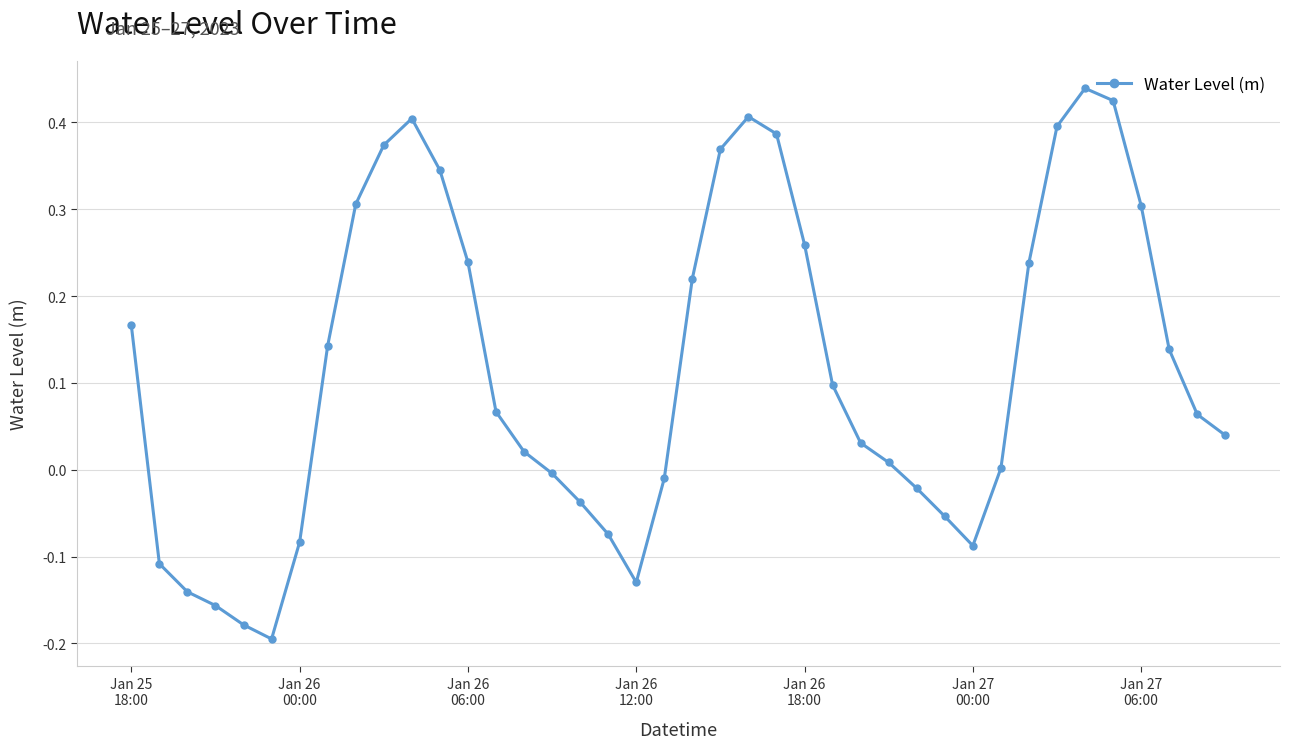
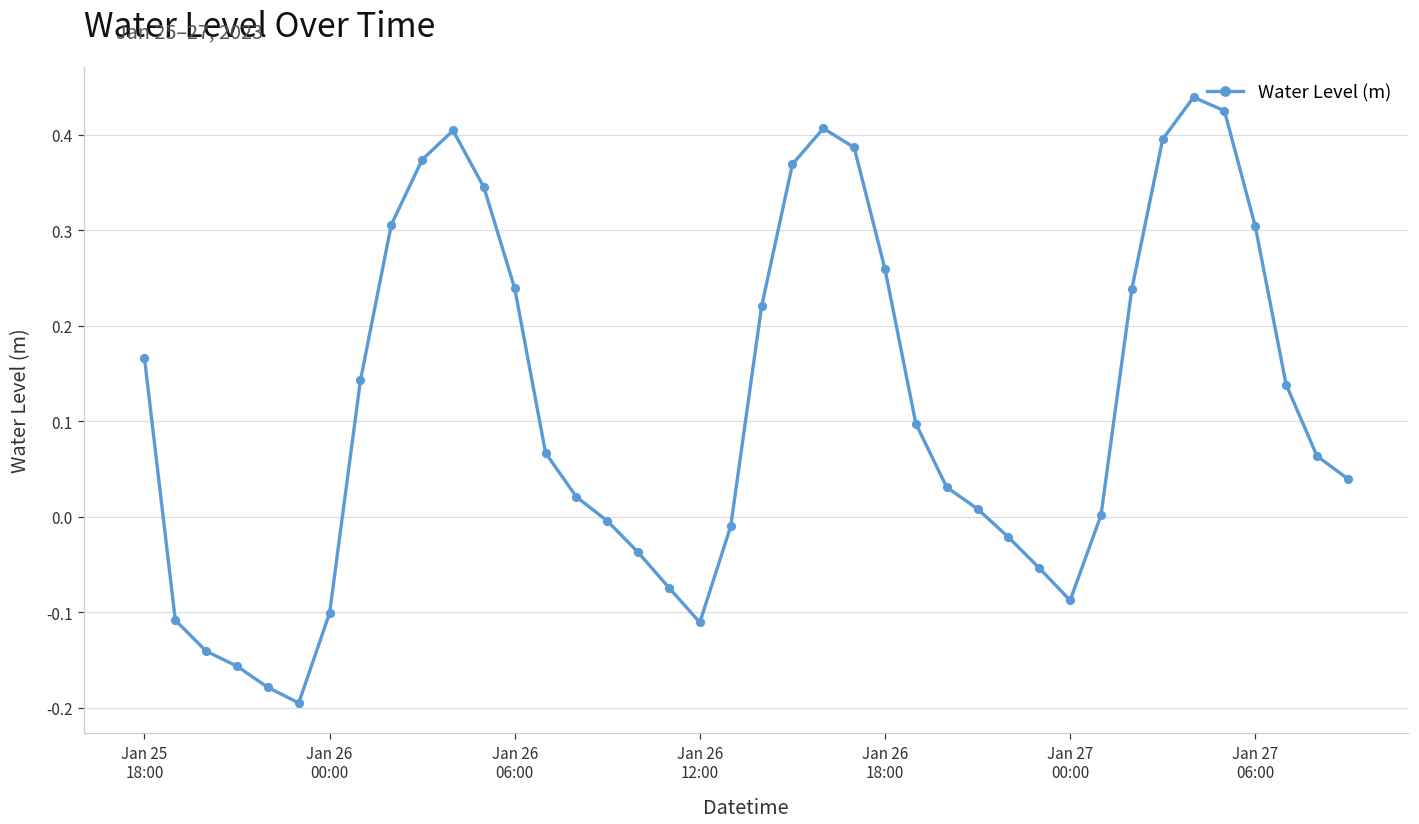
Jan 26 00:00: -0.08 -> -0.10
Jan 26 12:00: -0.13 -> -0.11
